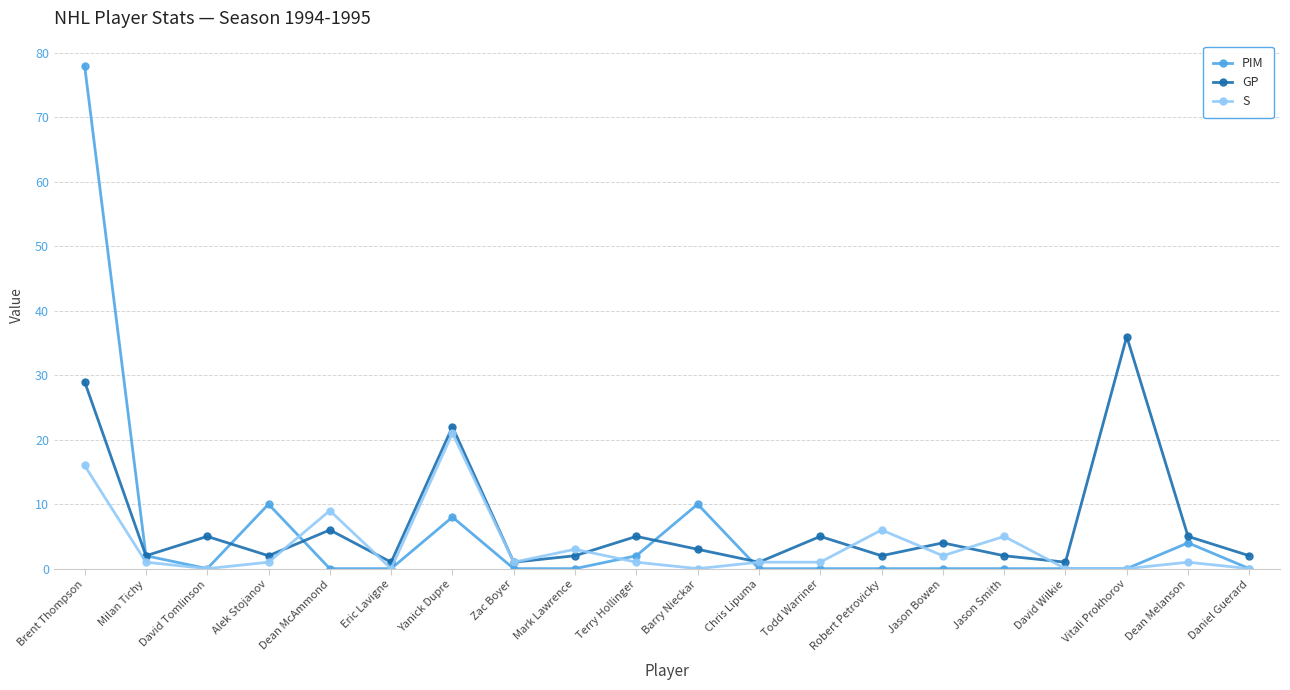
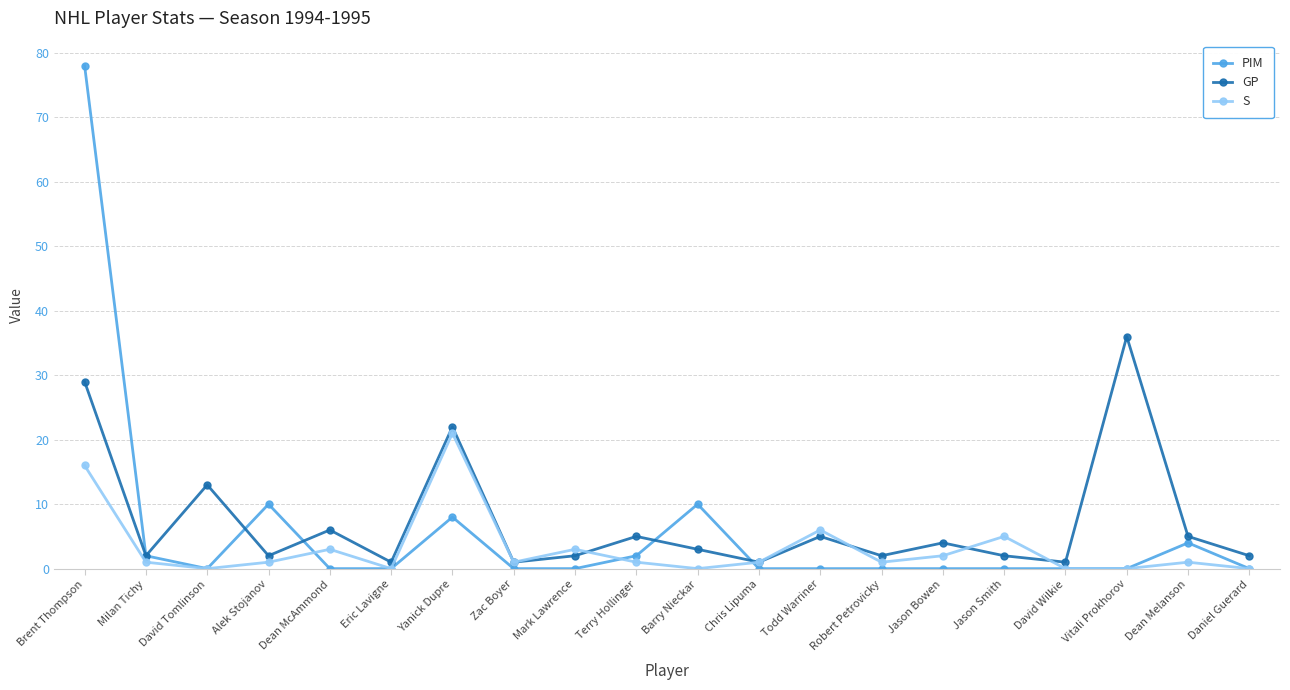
GP, David Tomlinson: 5 -> 13
S, Dean McAmmond: 9 -> 3
S, Todd Warriner: 1 -> 6
S, Robert Petrovicky: 6 -> 1
